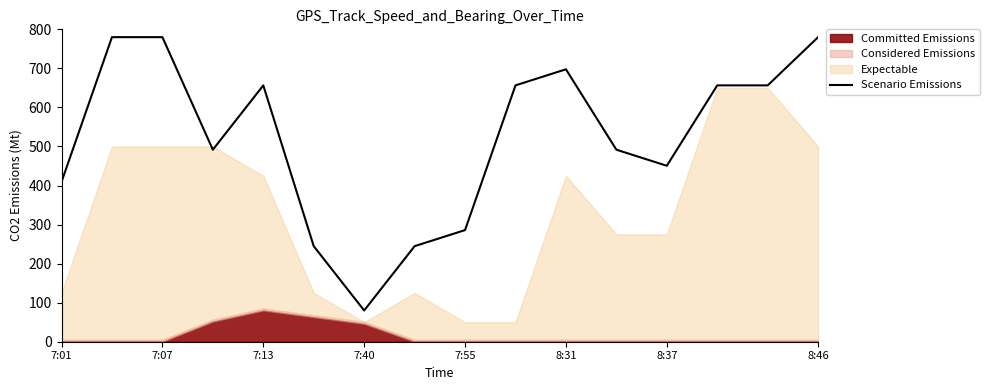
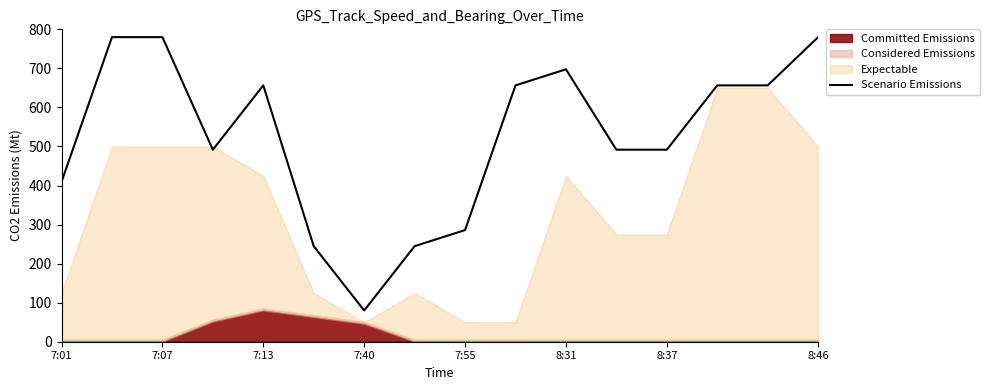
Scenario Emissions, 8:37: 450 -> 490
